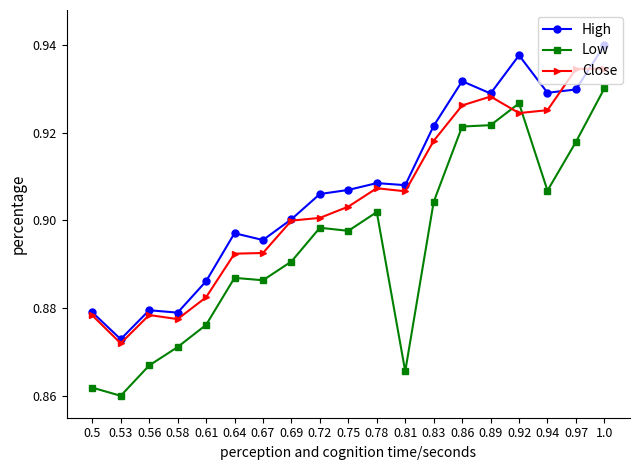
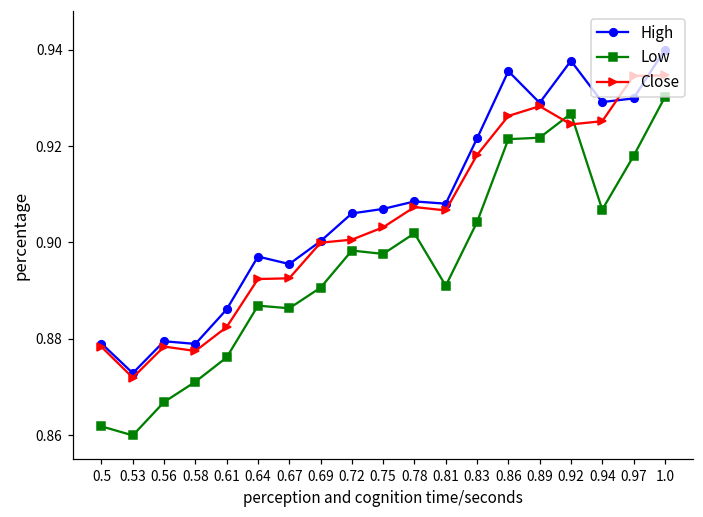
Low, 0.81: 0.866 -> 0.891
High, 0.86: 0.932 -> 0.936
